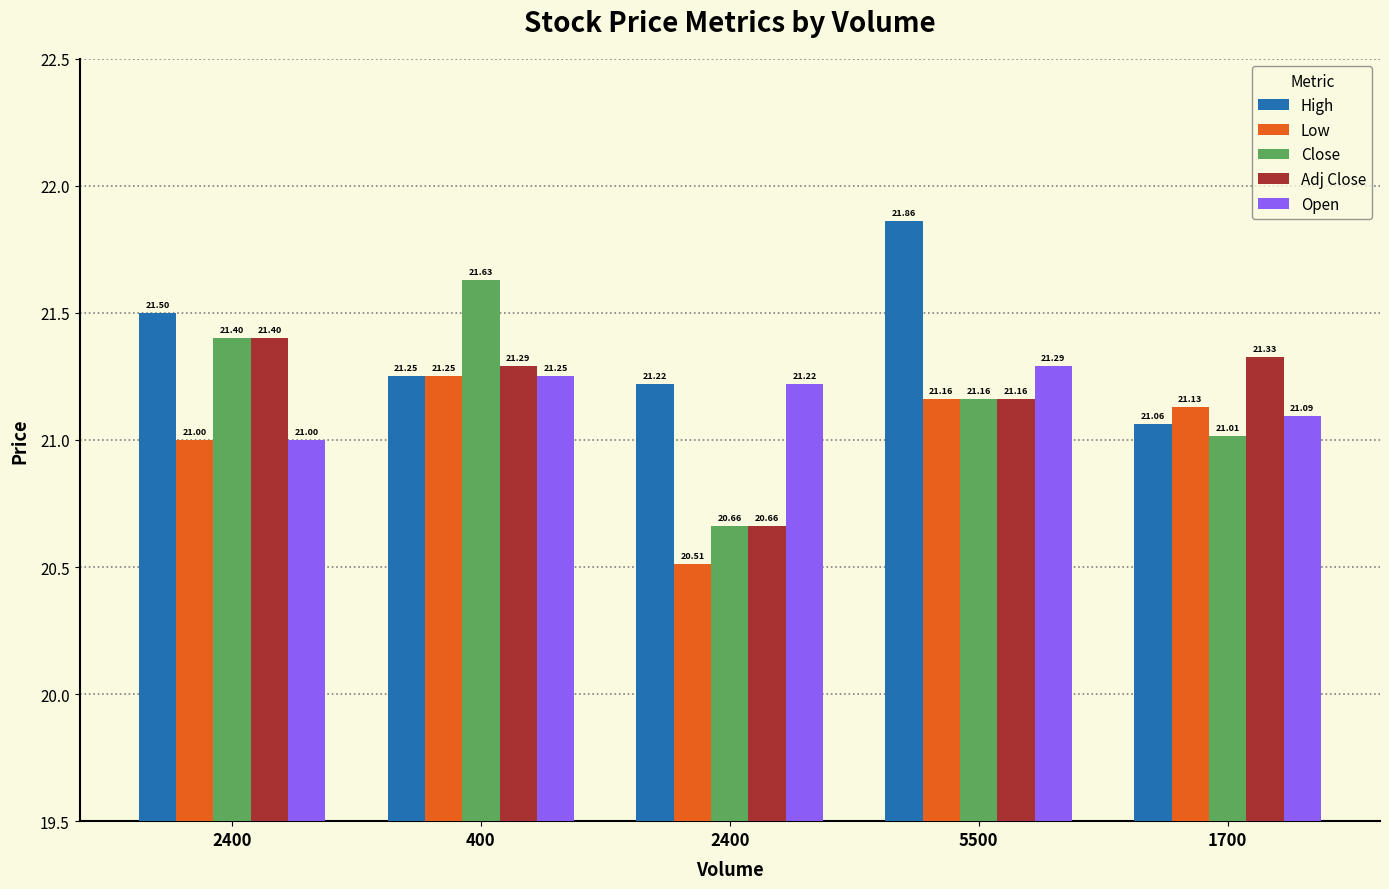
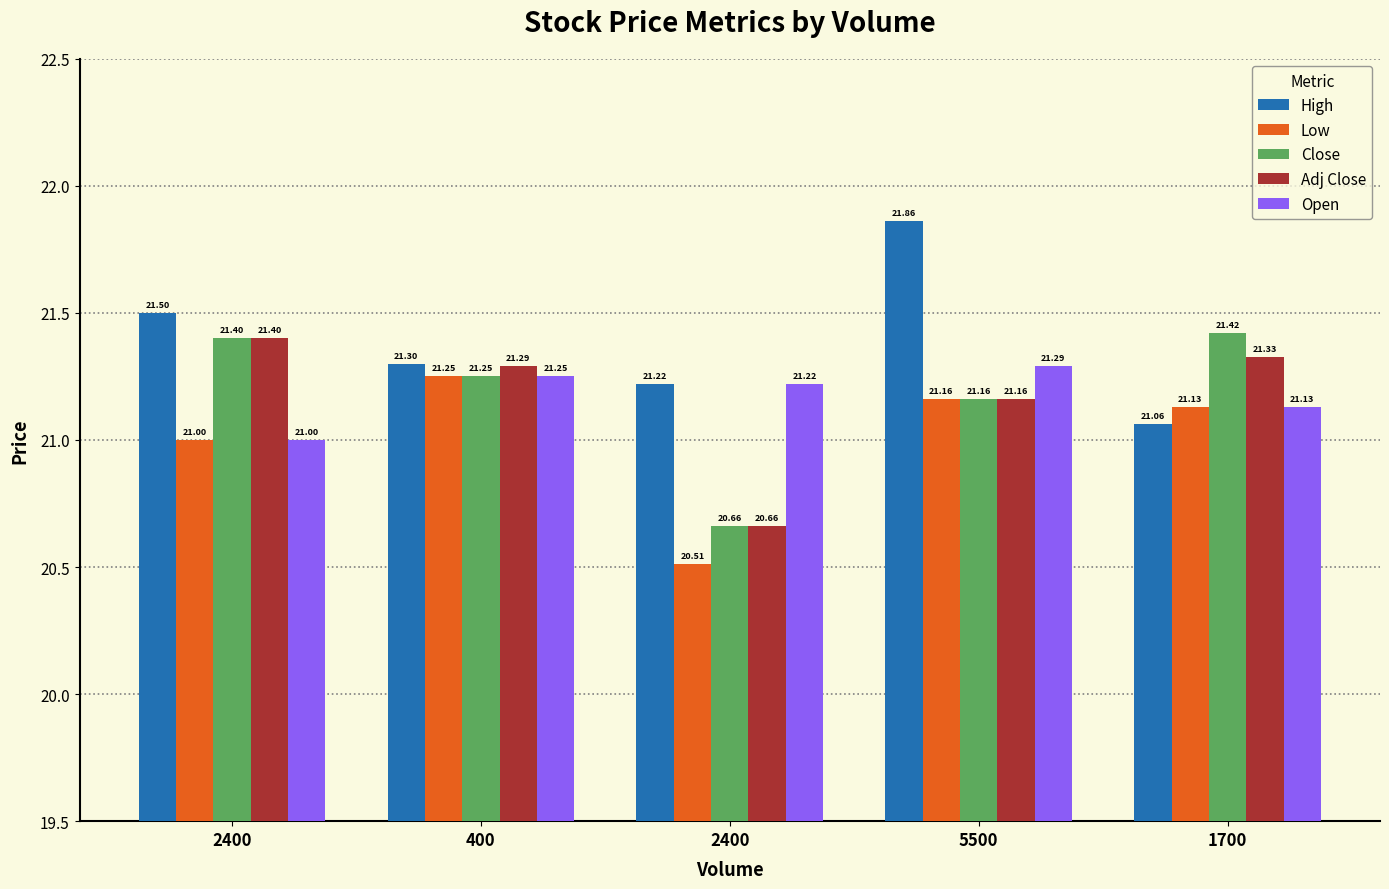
High, 400: 21.25 -> 21.30
Close, 400: 21.63 -> 21.25
Close, 1700: 21.01 -> 21.42
Open, 1700: 21.09 -> 21.13
